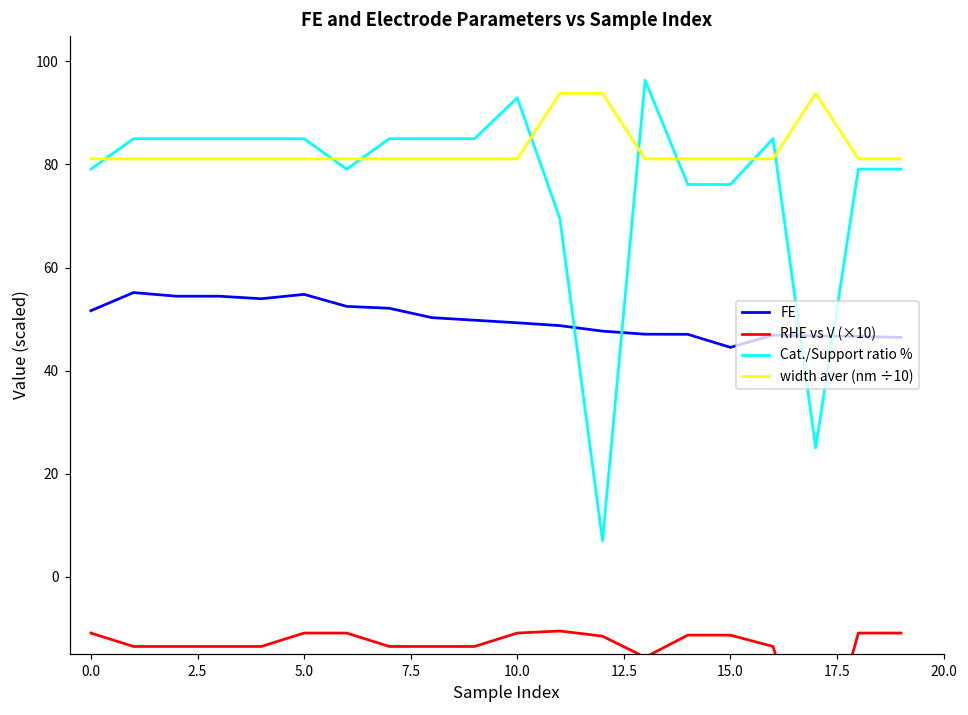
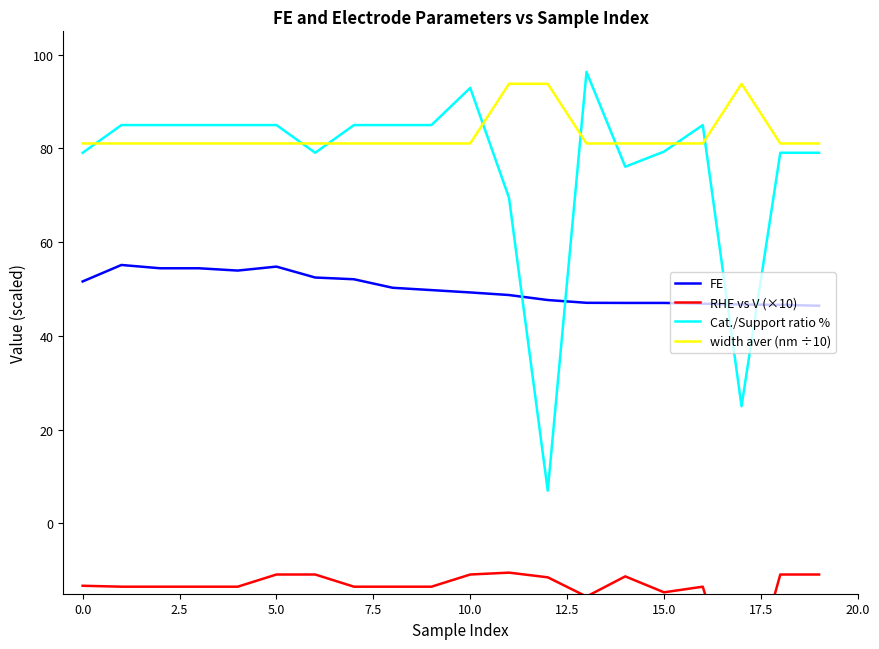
RHE vs V (×10), 0.0: -11 -> -13
FE, 15.0: 45 -> 47
RHE vs V (×10), 15.0: -11 -> -15
Cat./Support ratio %, 15.0: 76 -> 79
